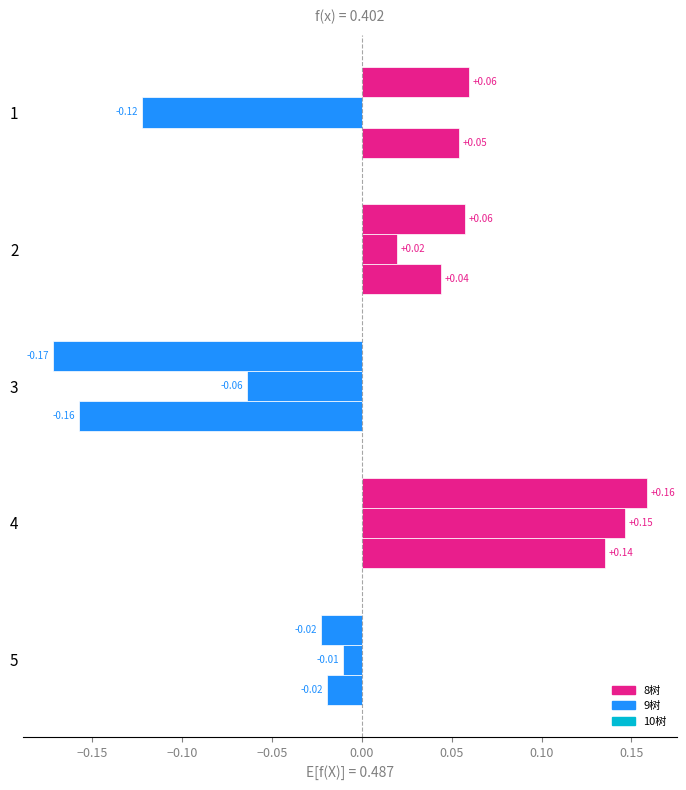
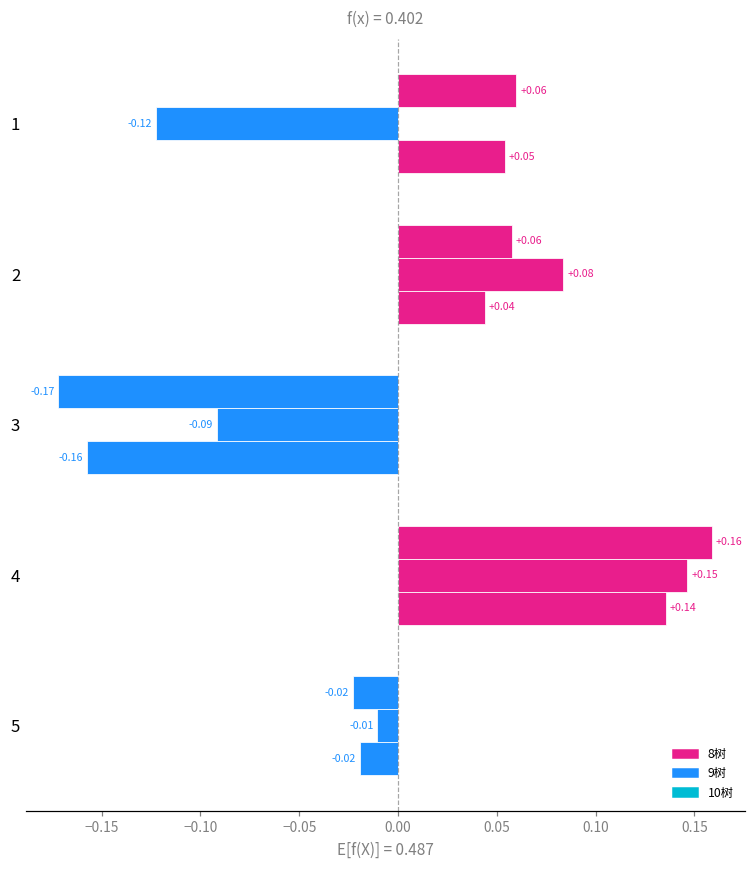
9树, 2: +0.02 -> +0.08
9树, 3: -0.06 -> -0.09
